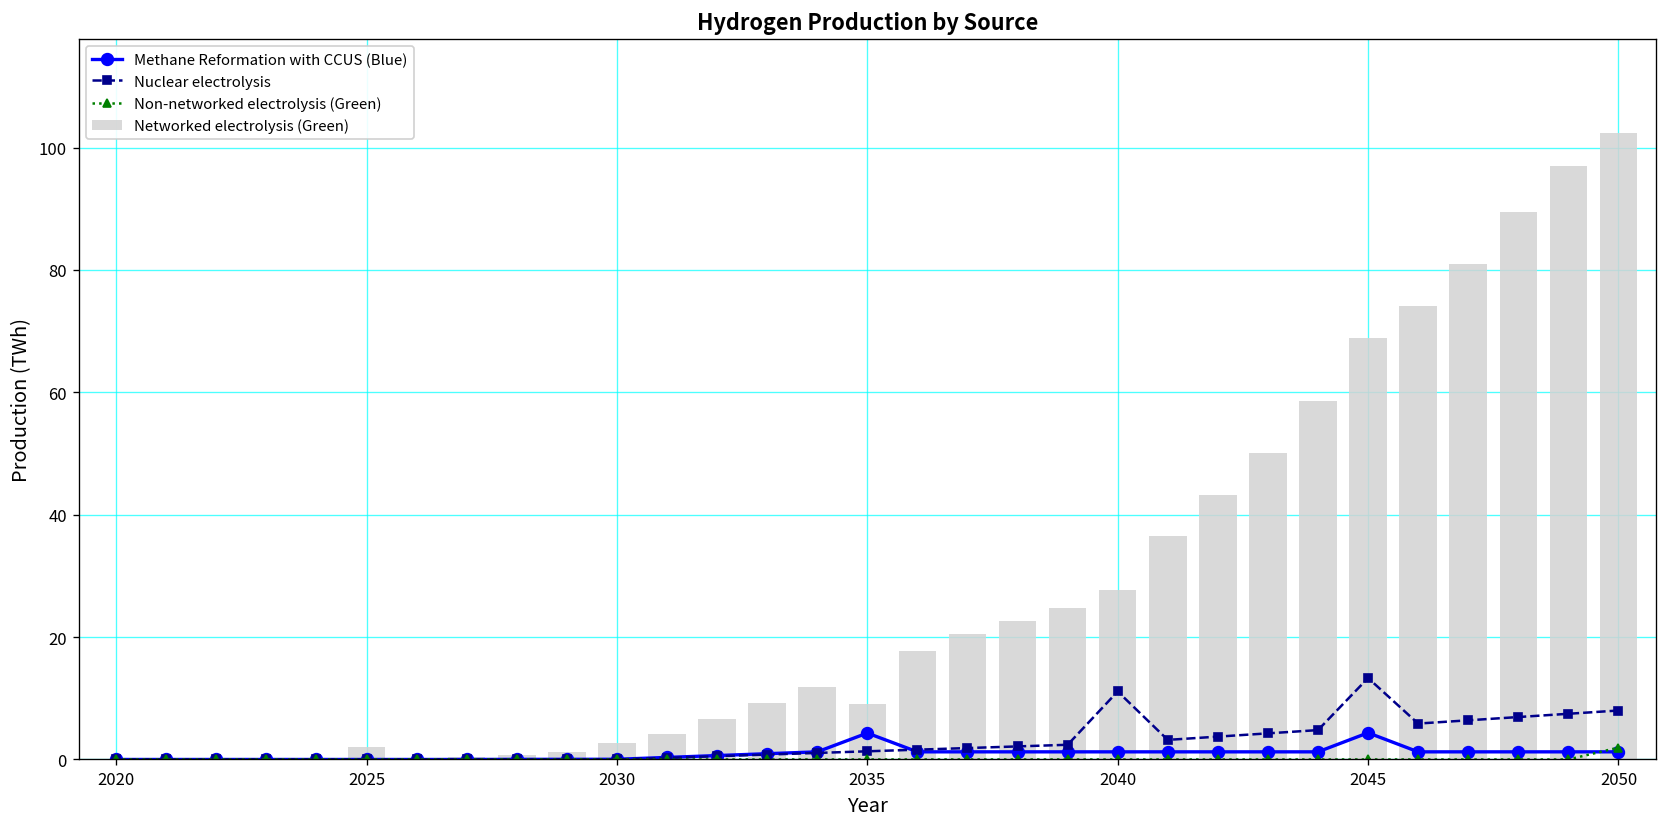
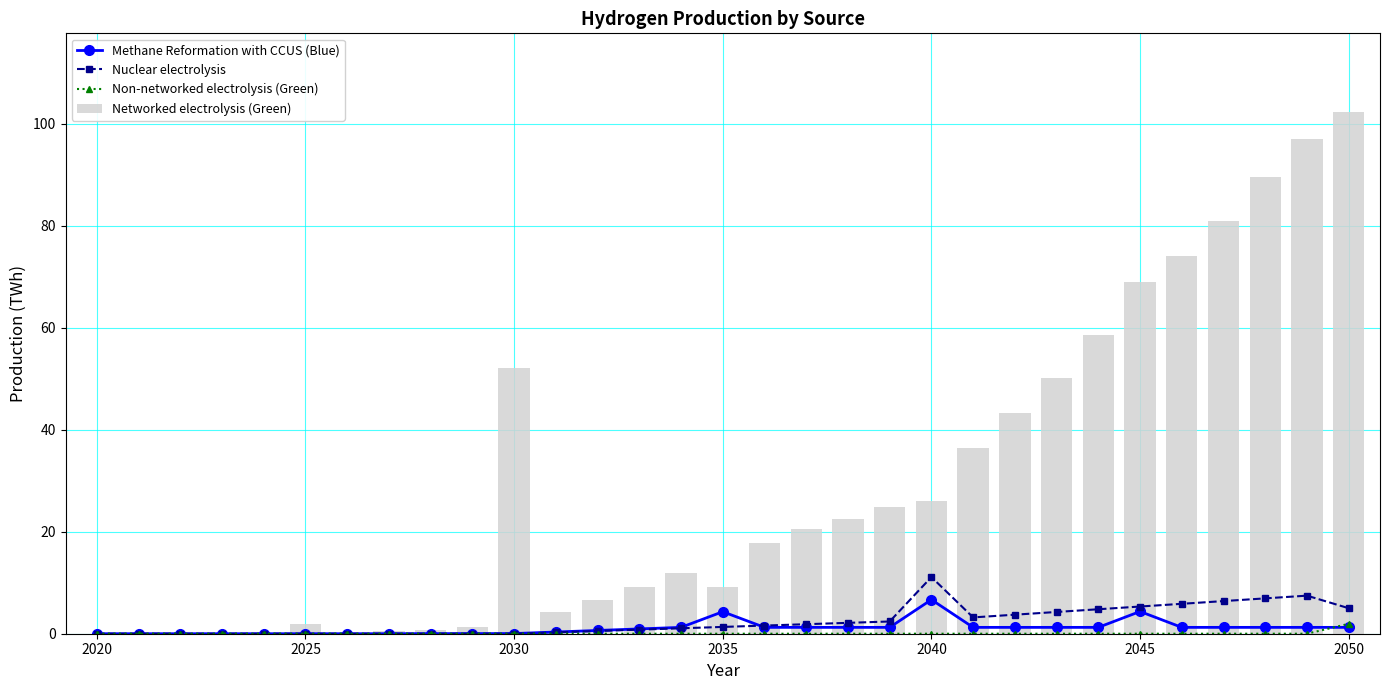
Networked electrolysis (Green), 2030: 3 -> 52
Methane Reformation with CCUS (Blue), 2040: 1 -> 7
Networked electrolysis (Green), 2040: 28 -> 26
Nuclear electrolysis, 2045: 13 -> 5
Nuclear electrolysis, 2050: 8 -> 5
